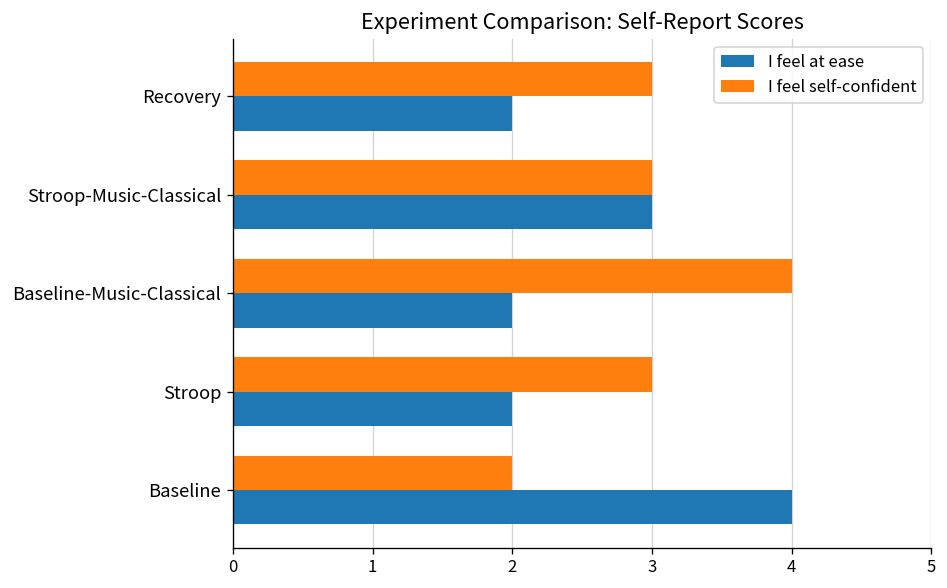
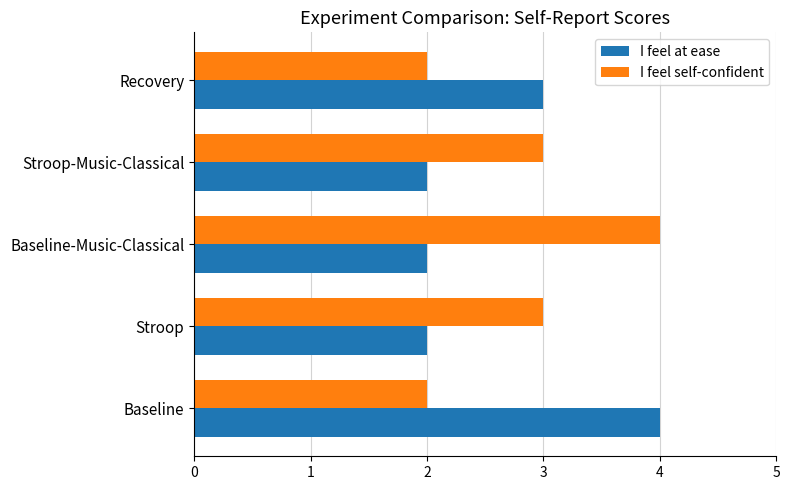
I feel self-confident, Recovery: 3 -> 2
I feel at ease, Recovery: 2 -> 3
I feel at ease, Stroop-Music-Classical: 3 -> 2
